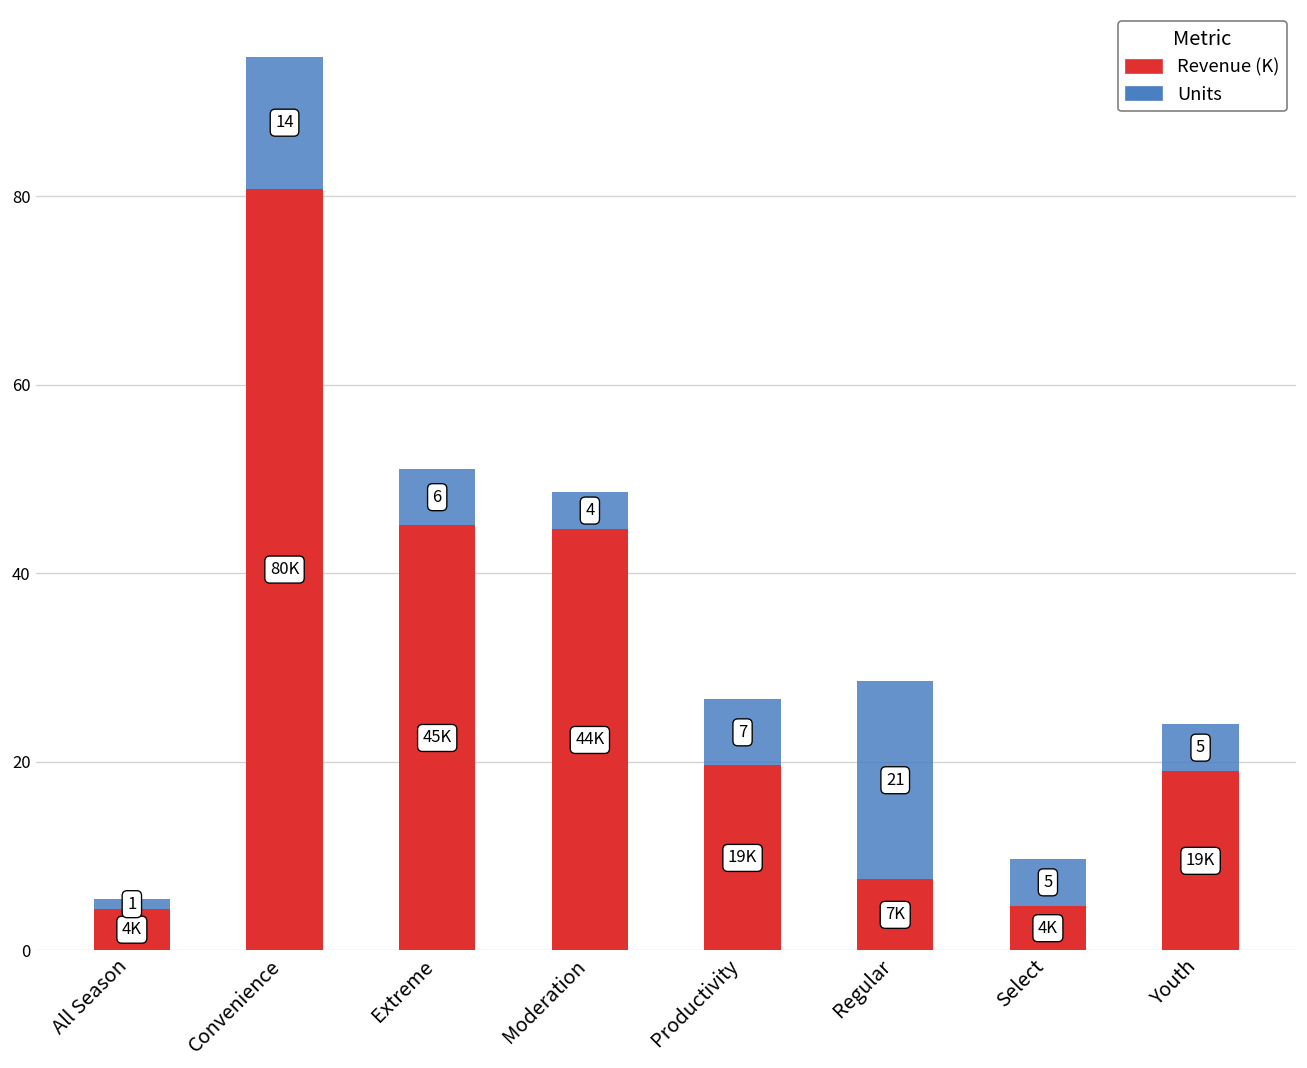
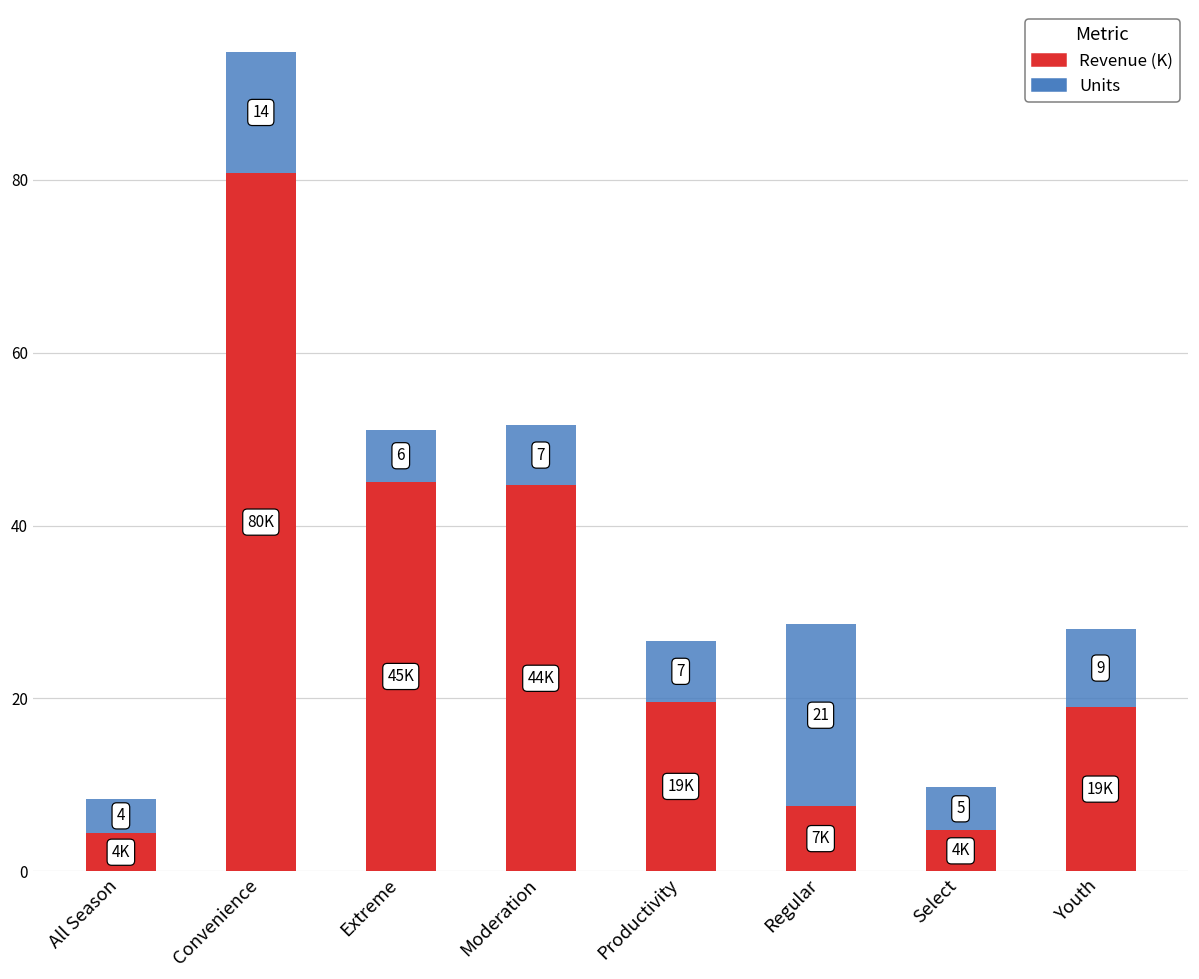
Units, All Season: 1 -> 4
Units, Moderation: 4 -> 7
Units, Youth: 5 -> 9
